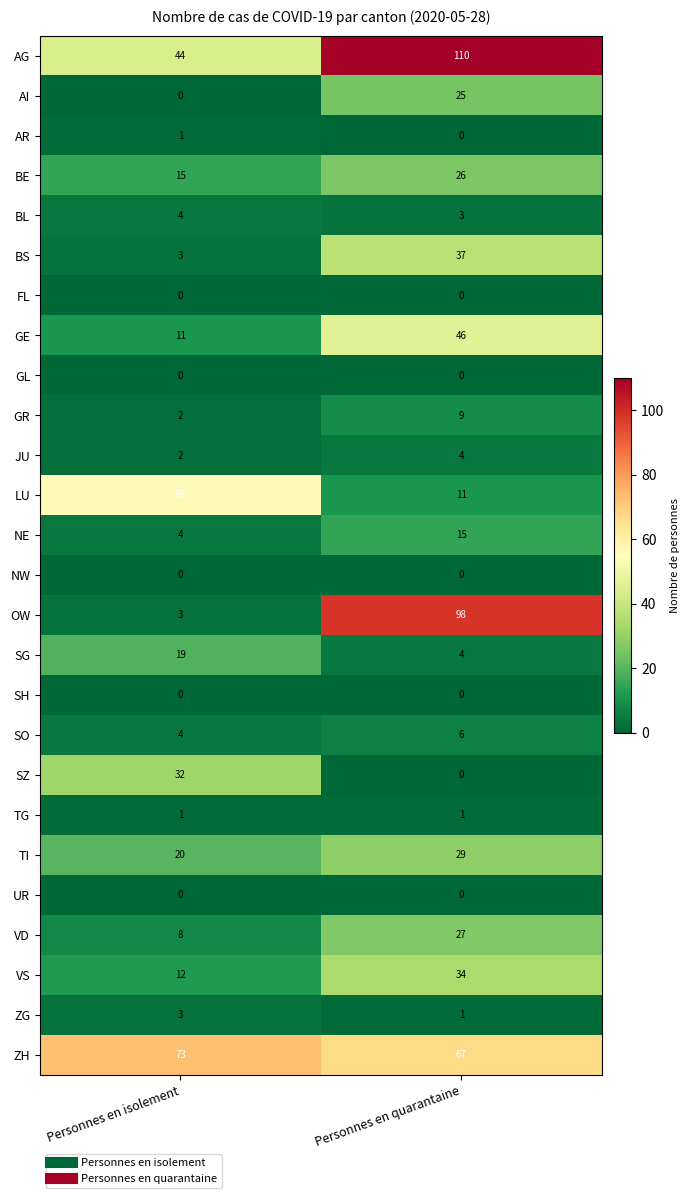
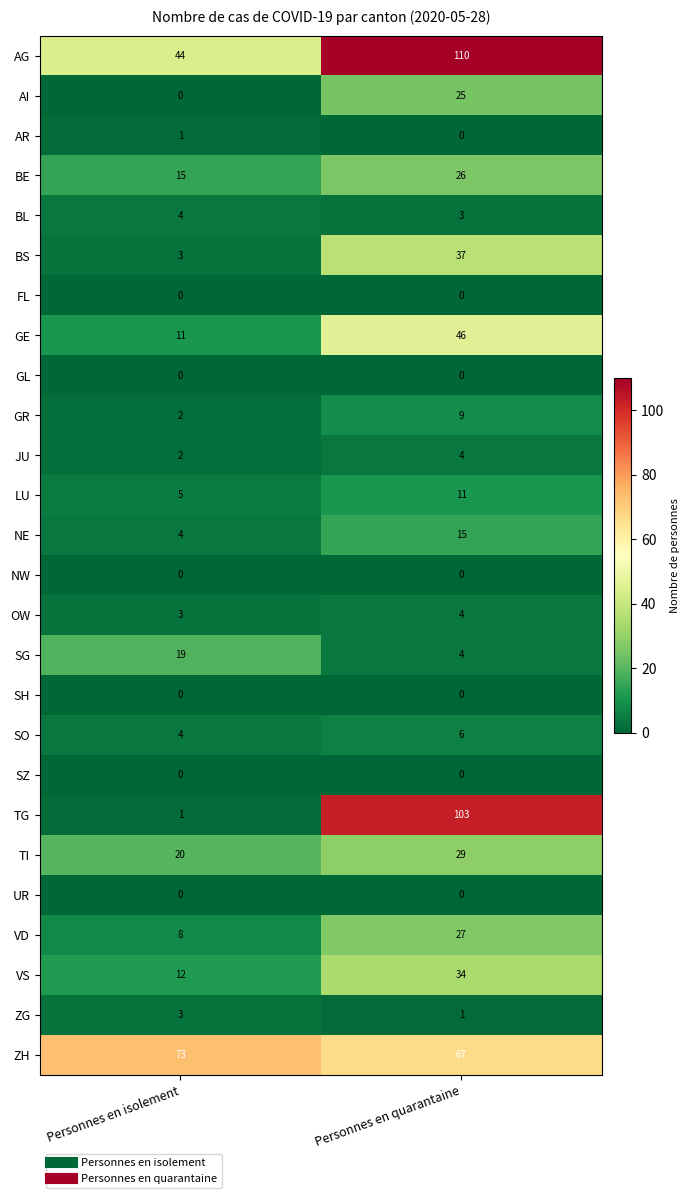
LU, Personnes en isolement: 56 -> 5
OW, Personnes en quarantaine: 98 -> 4
SZ, Personnes en isolement: 32 -> 0
TG, Personnes en quarantaine: 1 -> 103
